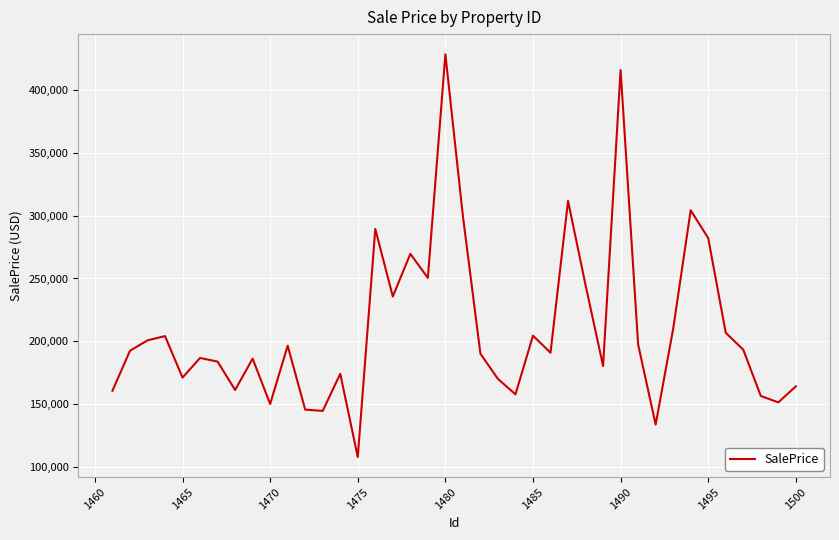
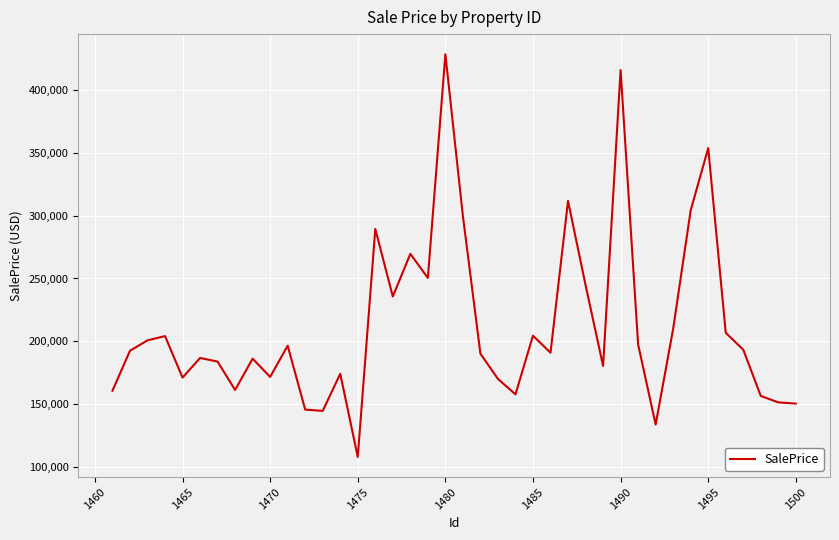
1470: 150,000 -> 172,000
1495: 282,000 -> 354,000
1500: 164,000 -> 150,000
